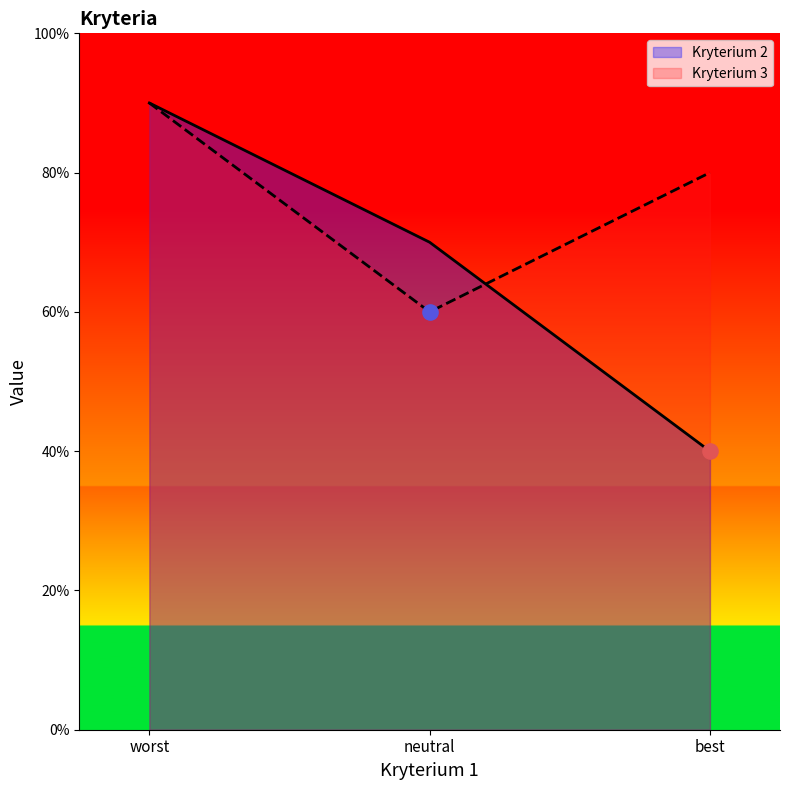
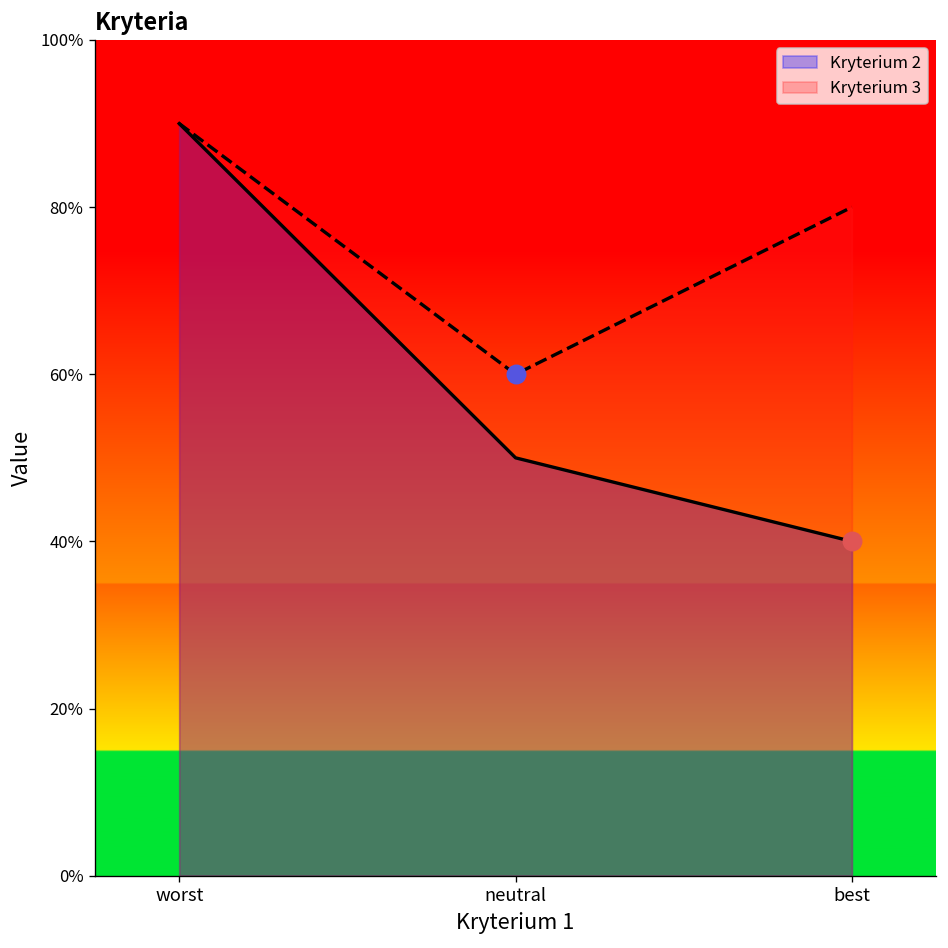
Kryterium 2, neutral: 70% -> 50%
